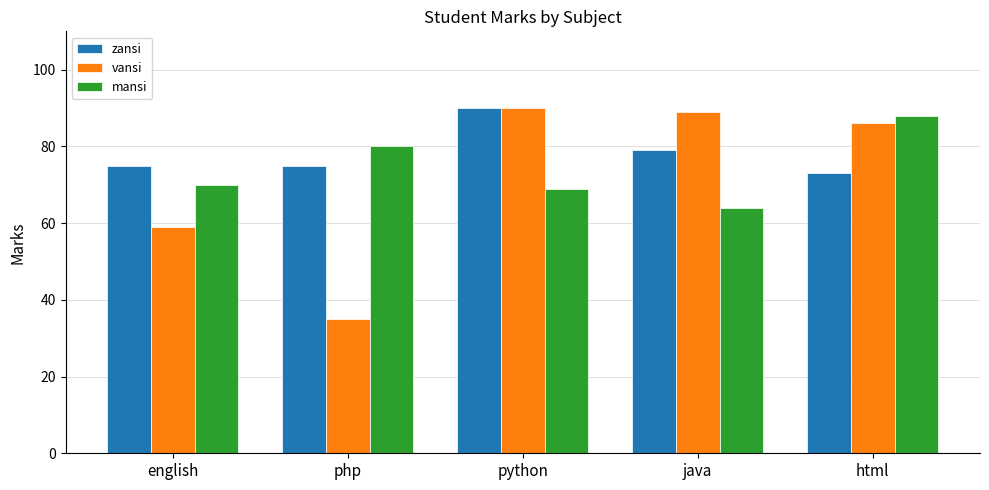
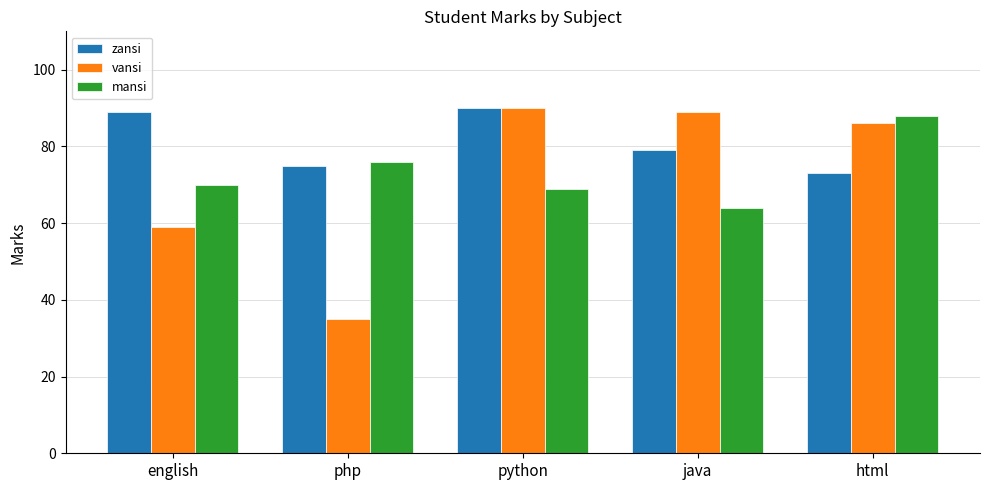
zansi, english: 75 -> 89
mansi, php: 80 -> 76
